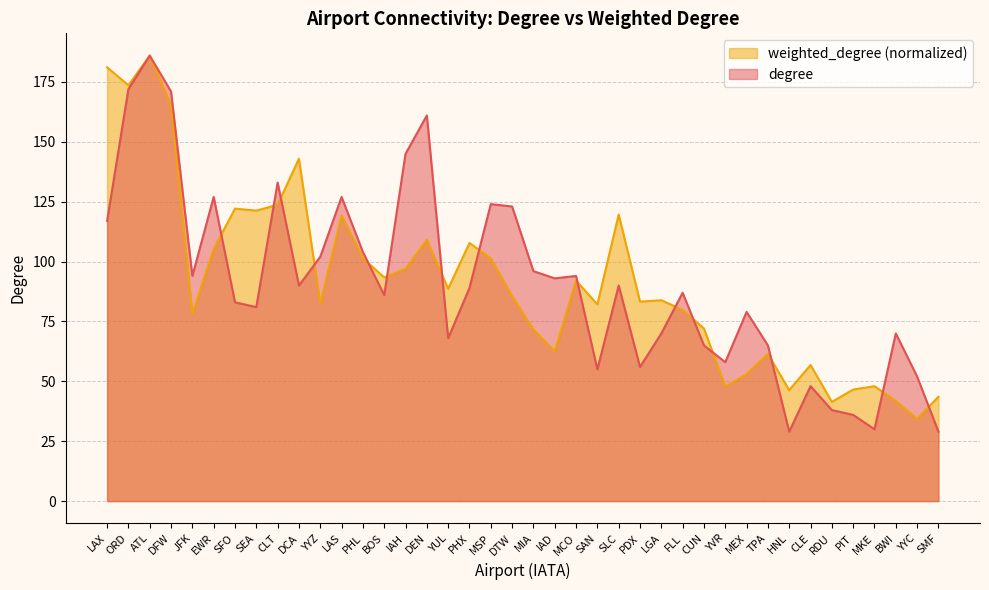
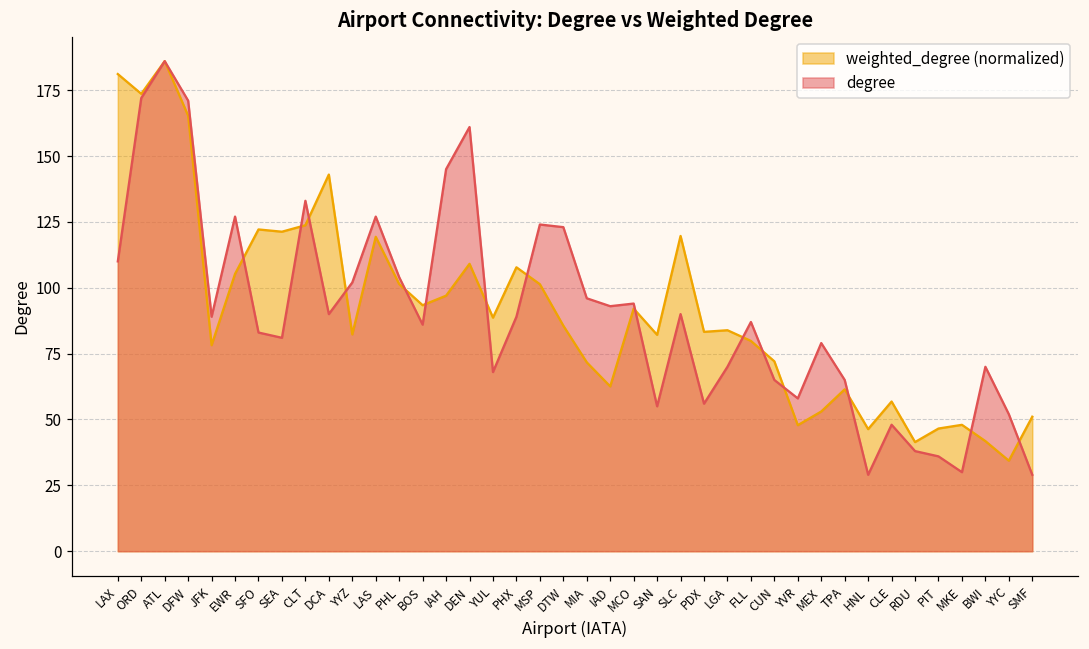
degree, LAX: 117 -> 110
degree, JFK: 94 -> 89
weighted_degree (normalized), SMF: 44 -> 51
